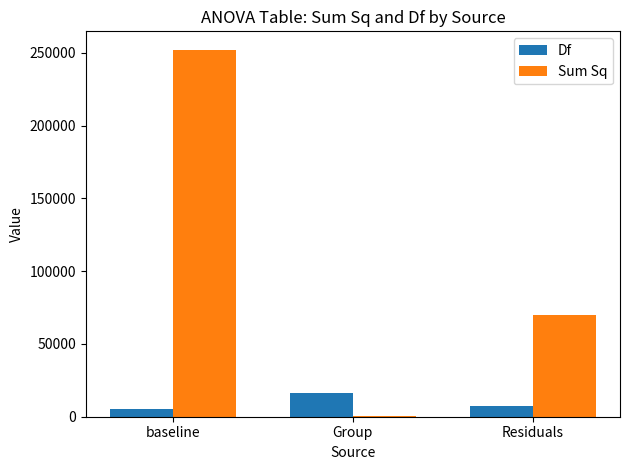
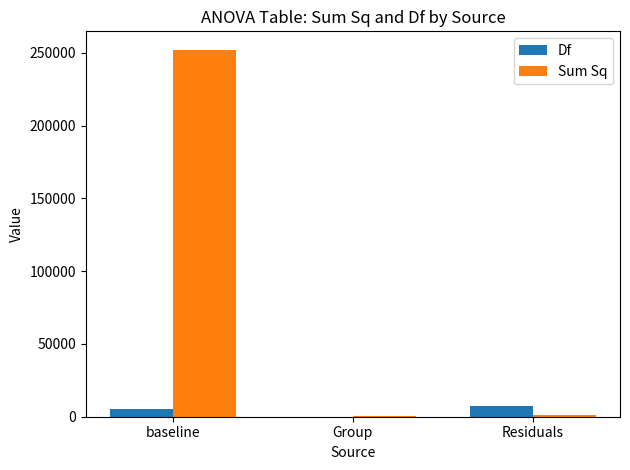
Df, Group: 16000 -> 0
Sum Sq, Residuals: 70000 -> 1000
